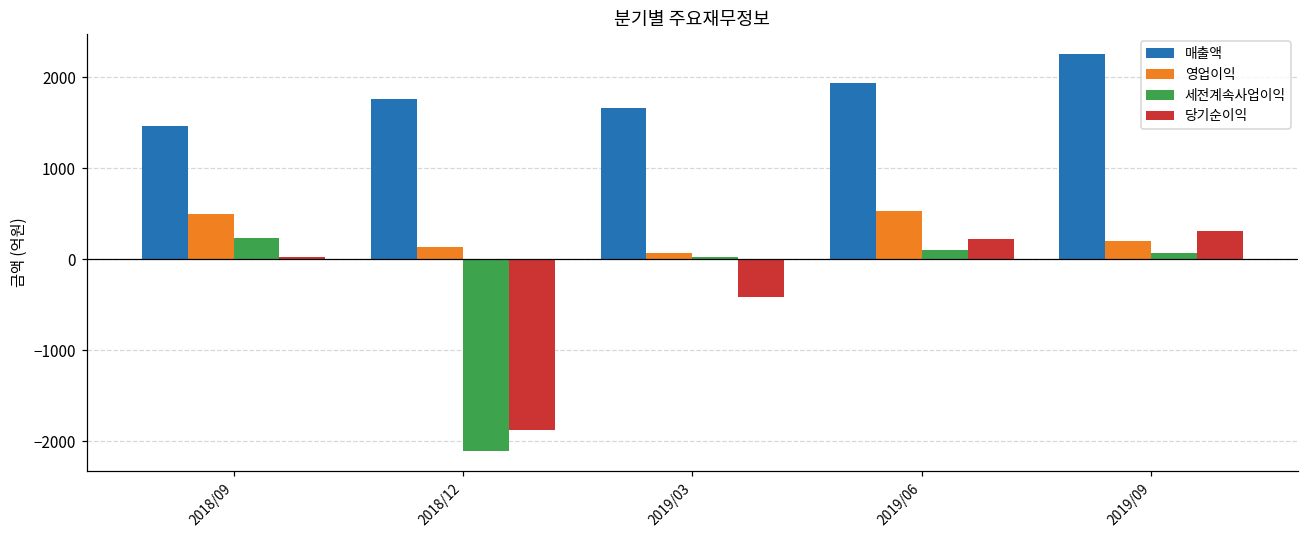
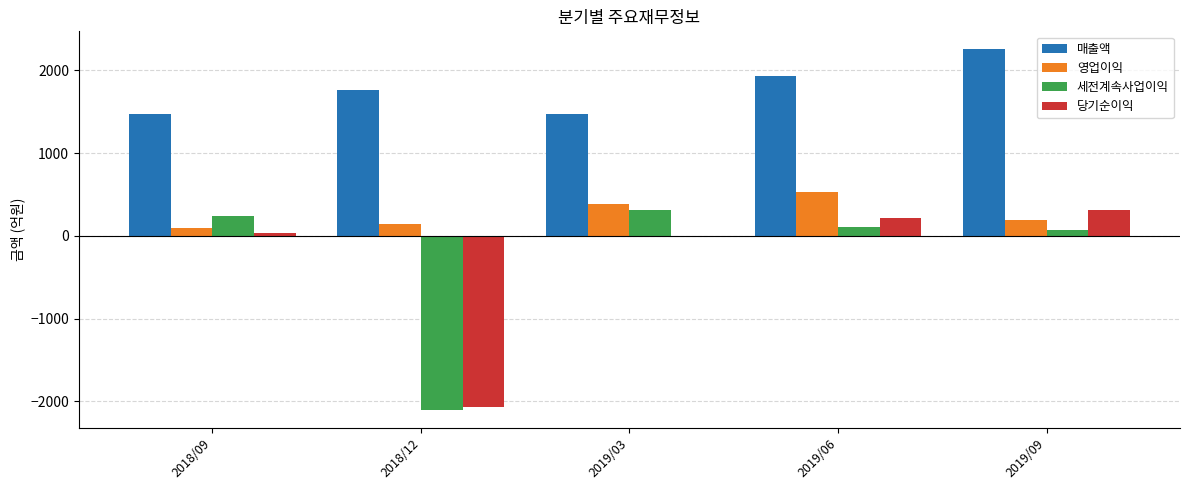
영업이익, 2018/09: 500 -> 100
당기순이익, 2018/12: -1900 -> -2100
매출액, 2019/03: 1700 -> 1500
영업이익, 2019/03: 100 -> 400
세전계속사업이익, 2019/03: 0 -> 300
당기순이익, 2019/03: -400 -> 0
